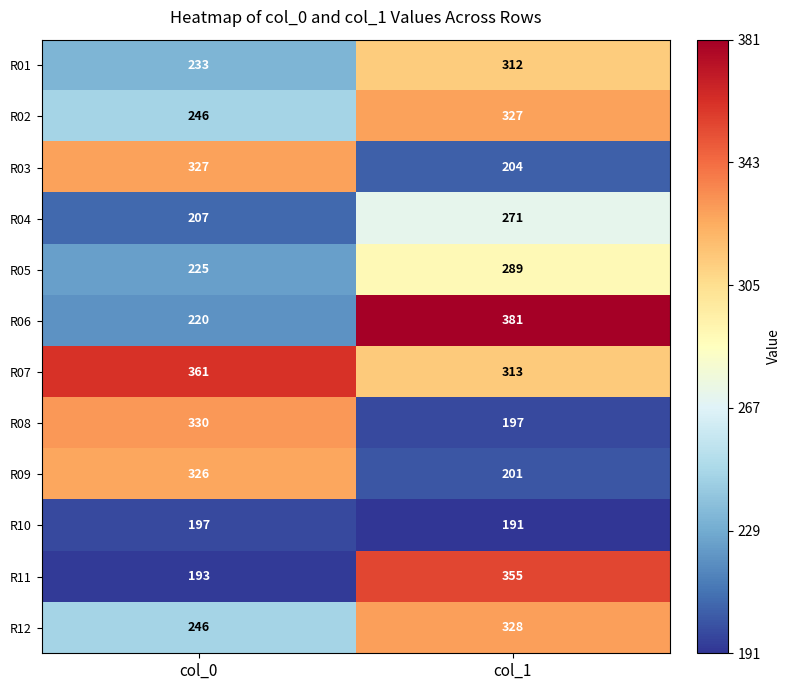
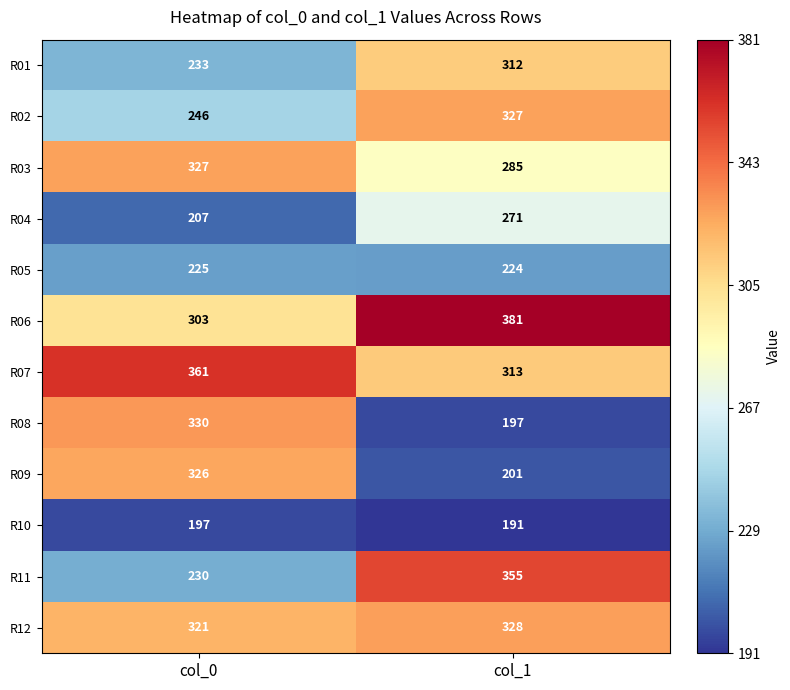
R03, col_1: 204 -> 285
R05, col_1: 289 -> 224
R06, col_0: 220 -> 303
R11, col_0: 193 -> 230
R12, col_0: 246 -> 321
